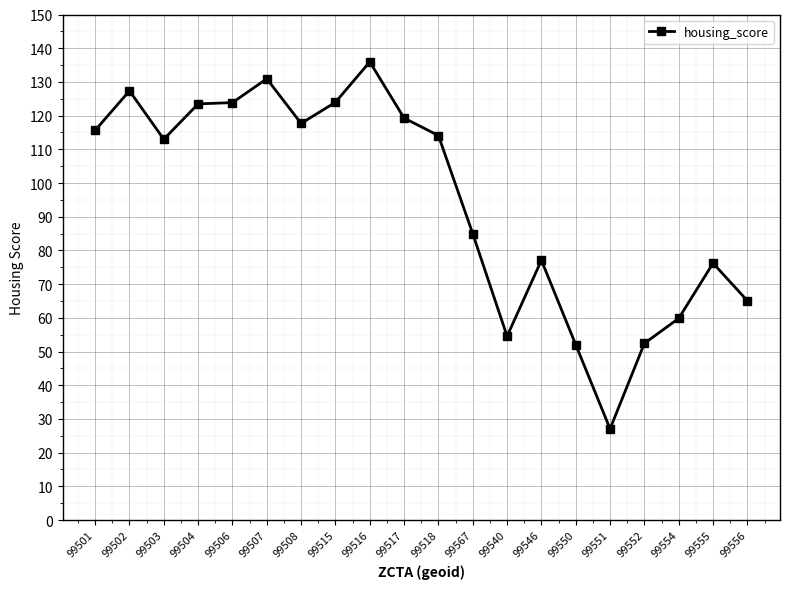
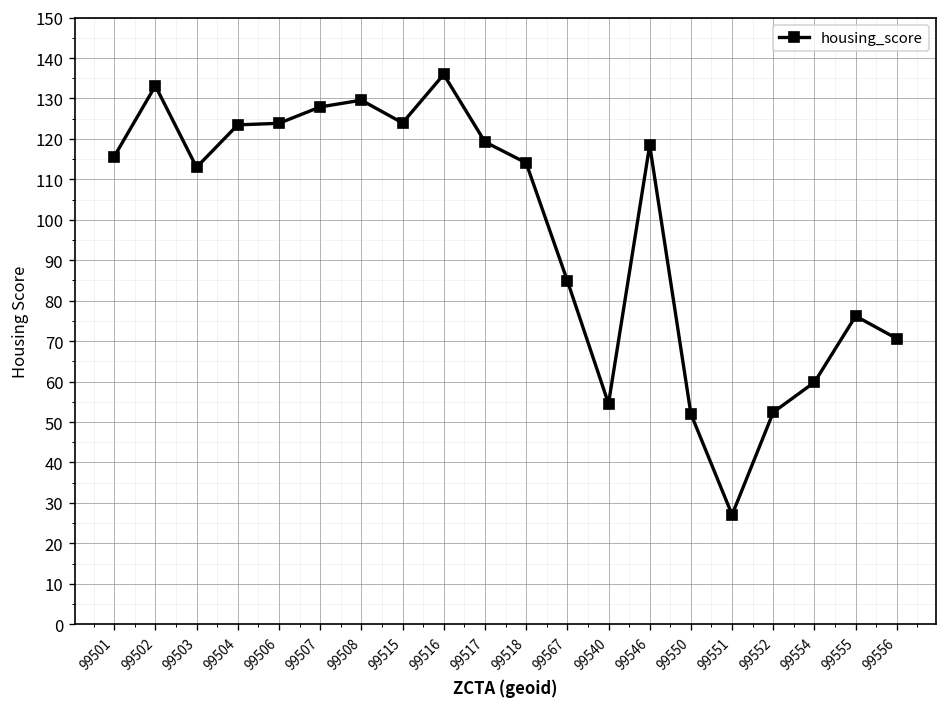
99502: 127 -> 133
99507: 131 -> 128
99508: 118 -> 130
99546: 77 -> 118
99556: 65 -> 71
